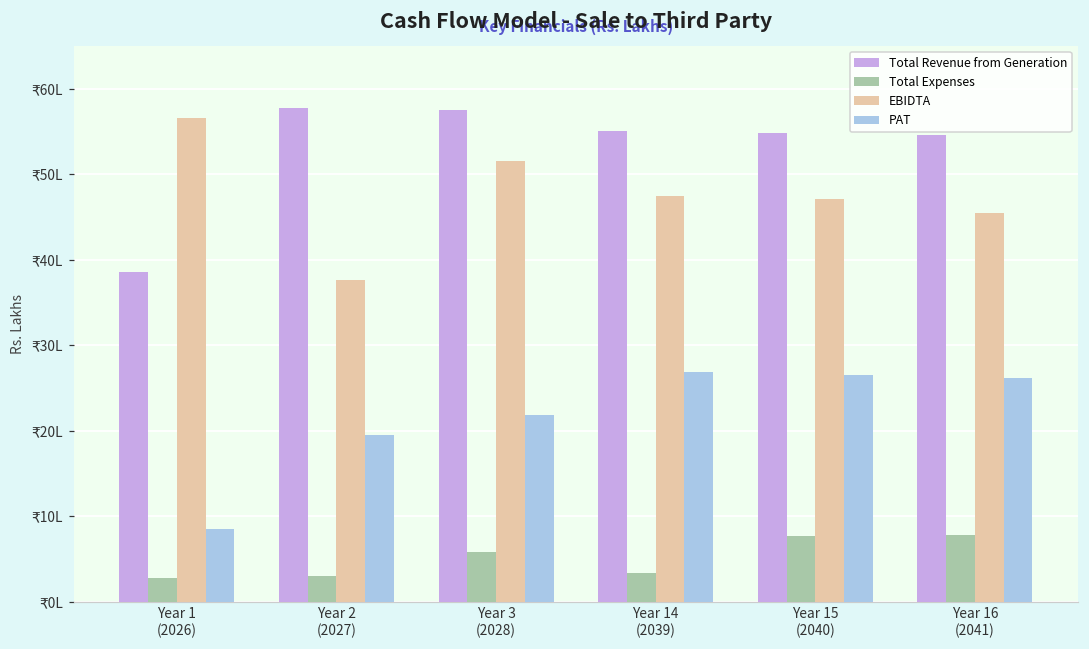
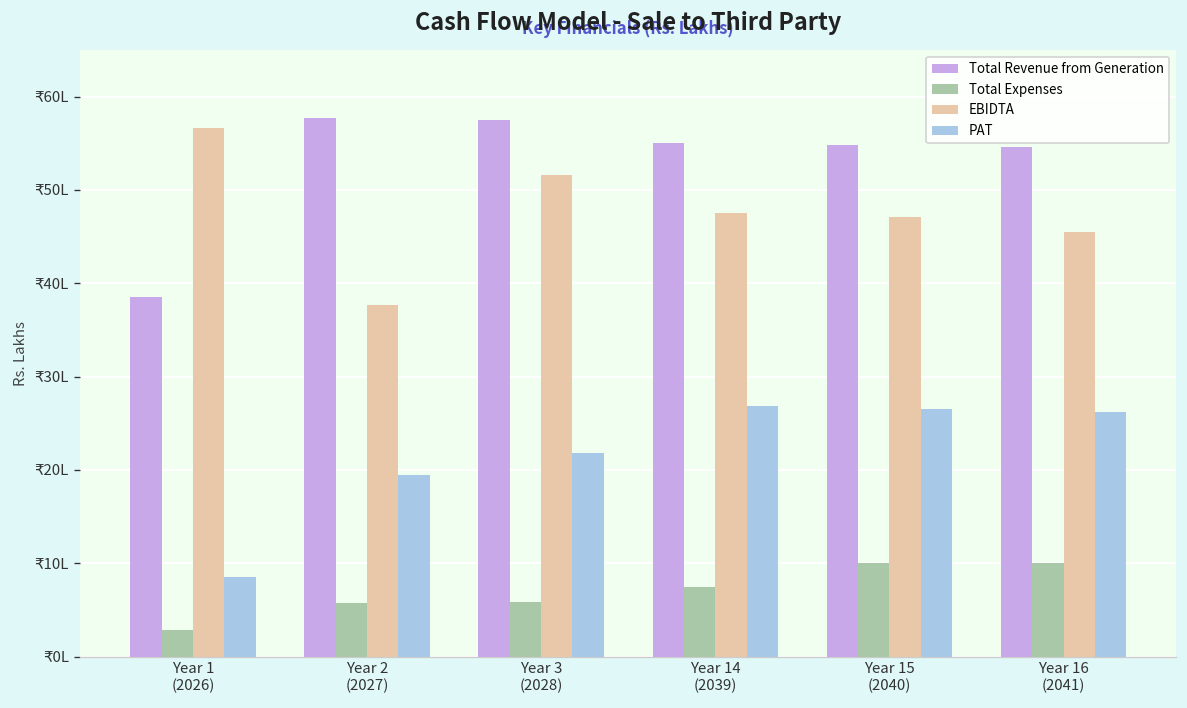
Total Expenses, Year 2 (2027): ₹3L -> ₹6L
Total Expenses, Year 14 (2039): ₹3L -> ₹7L
Total Expenses, Year 15 (2040): ₹8L -> ₹10L
Total Expenses, Year 16 (2041): ₹8L -> ₹10L
